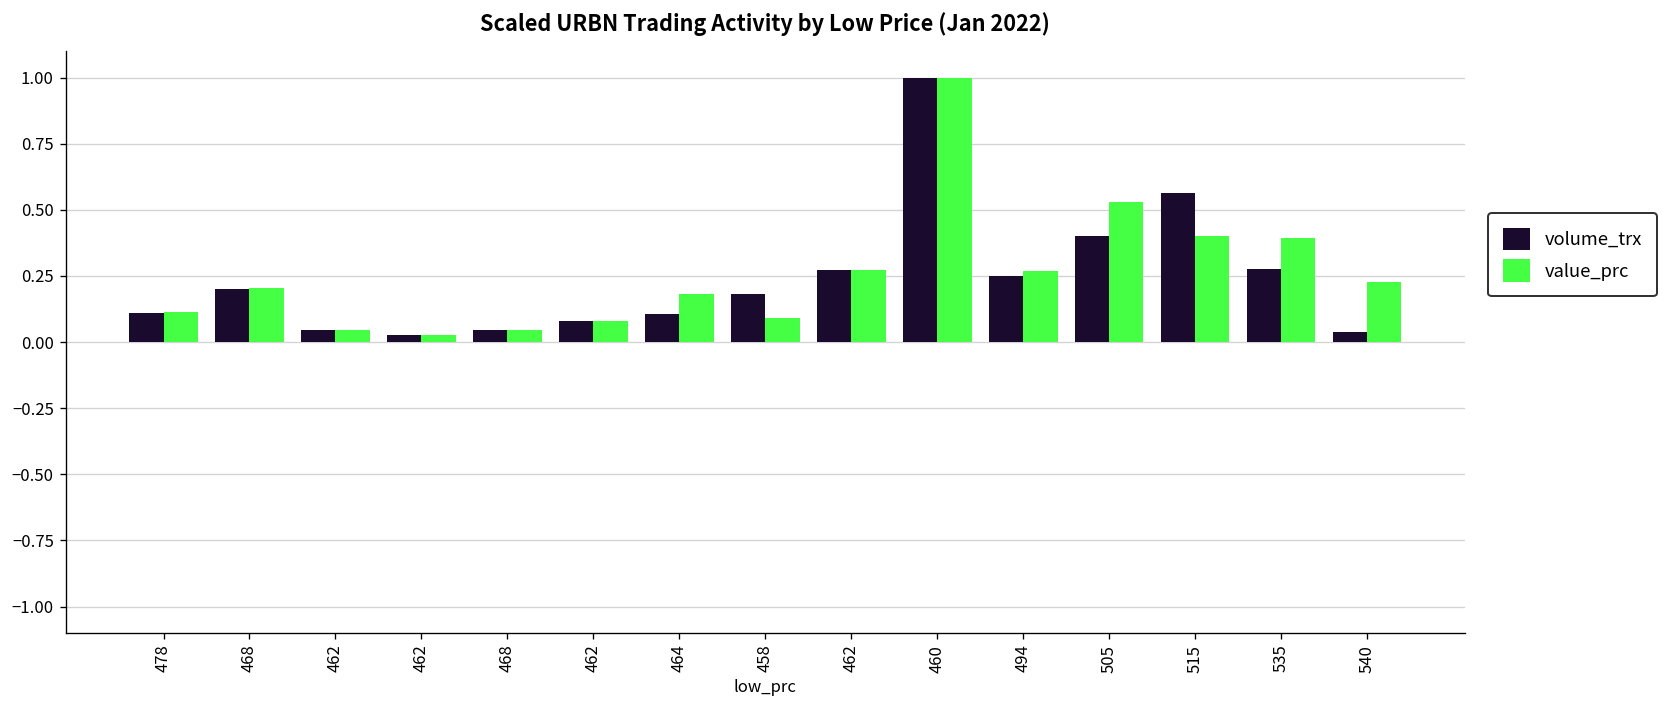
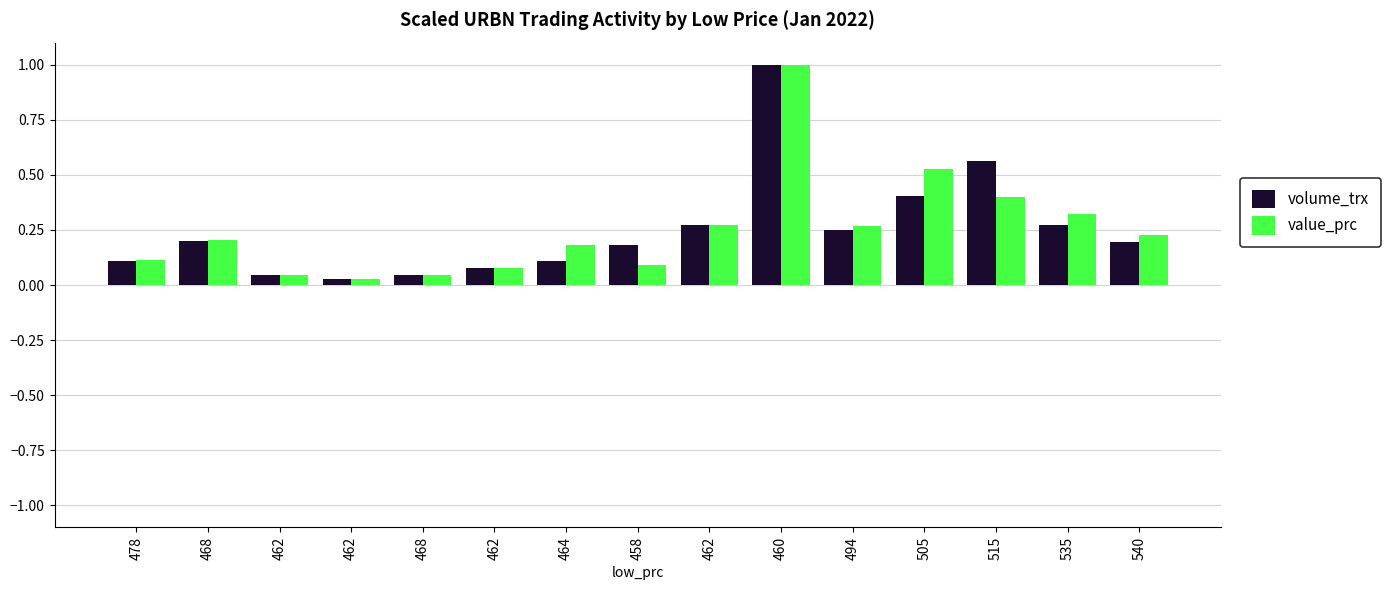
value_prc, 535: 0.40 -> 0.32
volume_trx, 540: 0.04 -> 0.20
